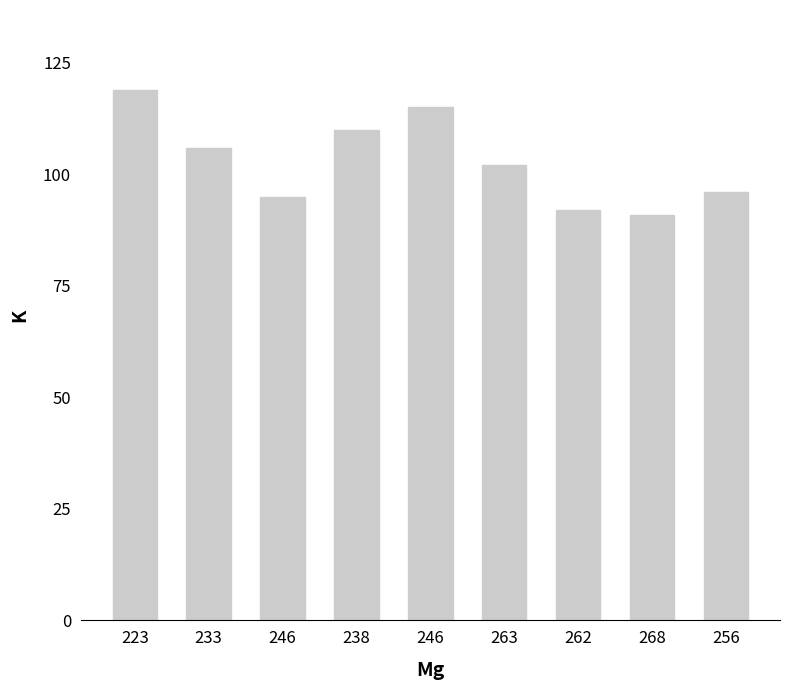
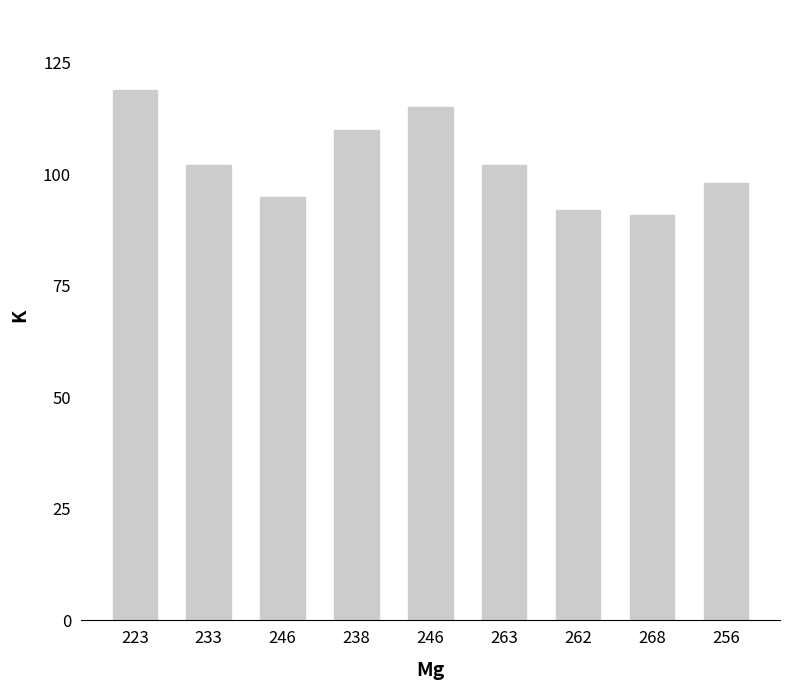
233: 106 -> 102
256: 96 -> 98
